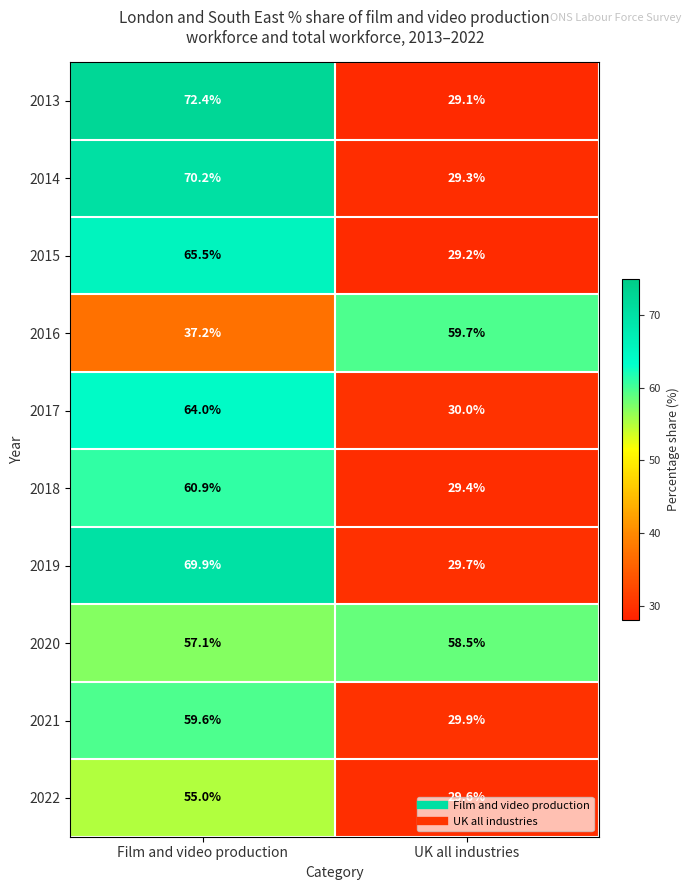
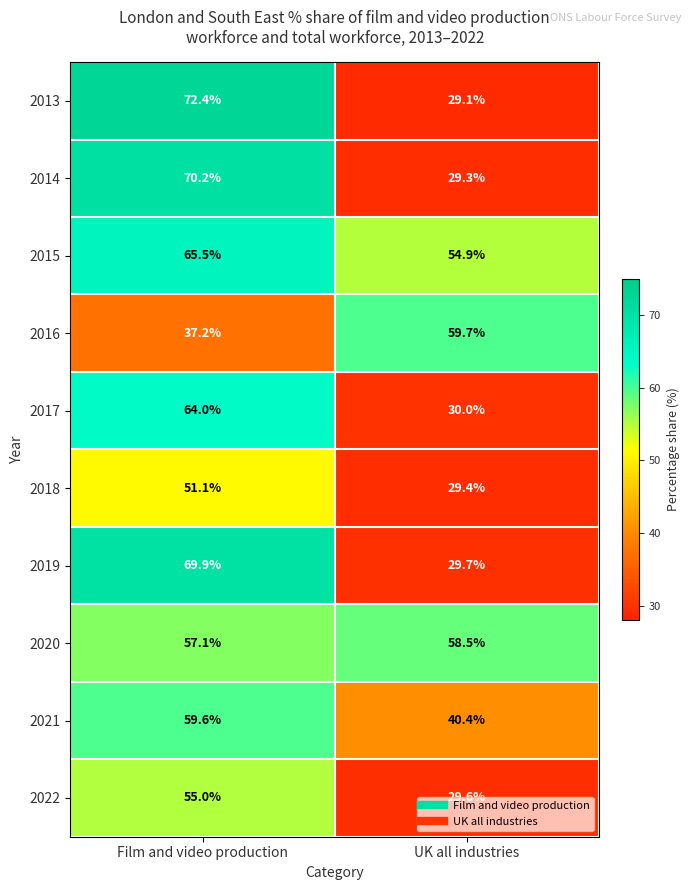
2015, UK all industries: 29.2% -> 54.9%
2018, Film and video production: 60.9% -> 51.1%
2021, UK all industries: 29.9% -> 40.4%
